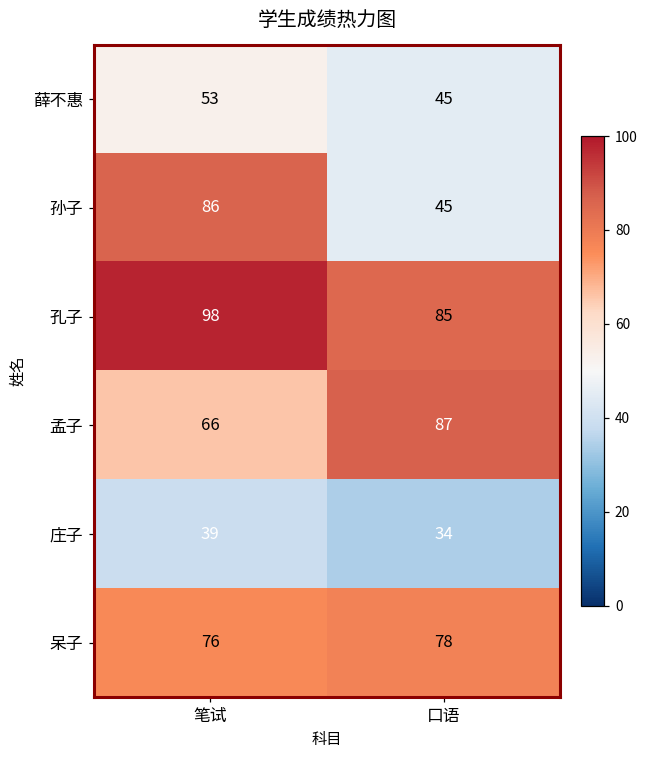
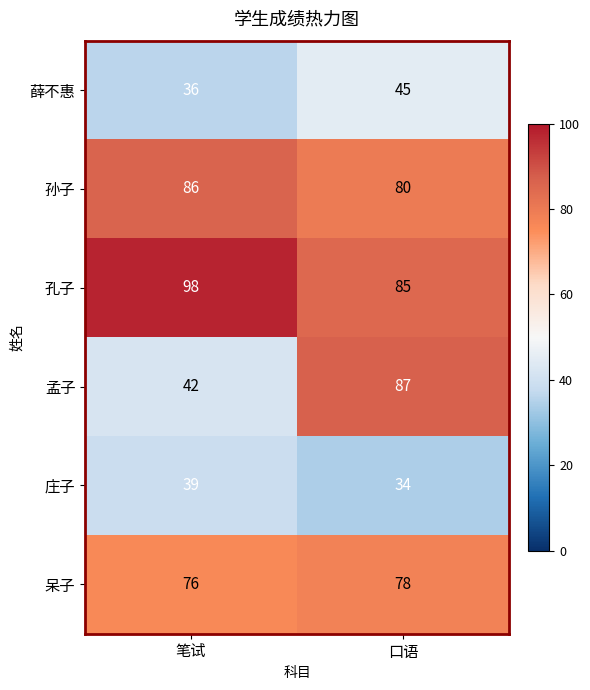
薛不惠, 笔试: 53 -> 36
孙子, 口语: 45 -> 80
孟子, 笔试: 66 -> 42
